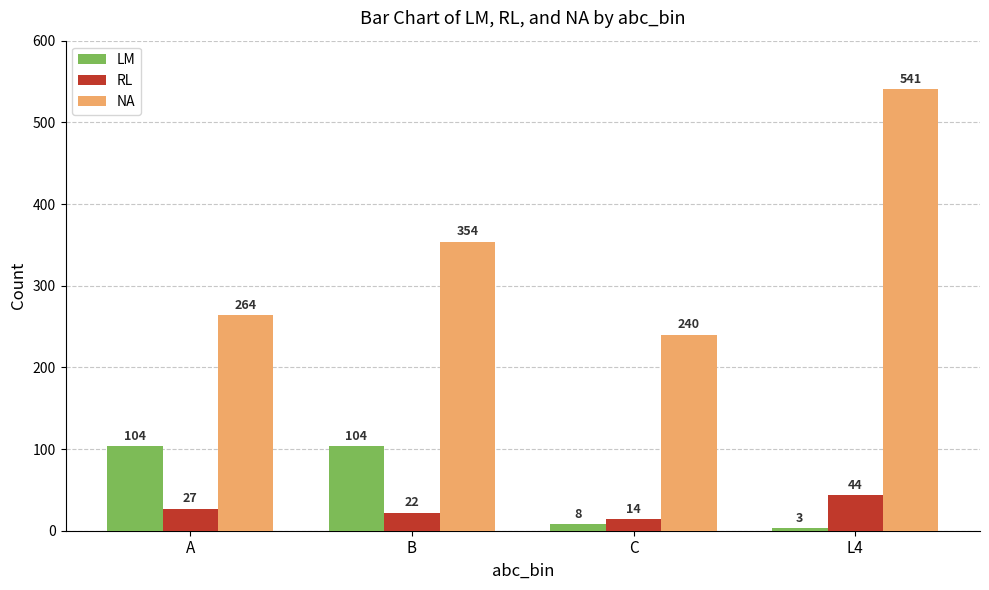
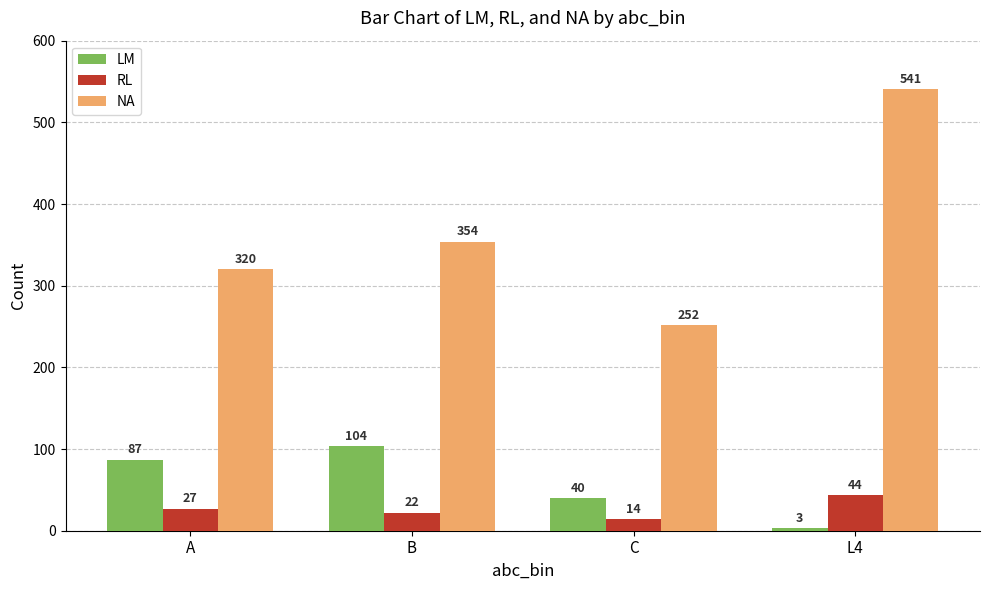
LM, A: 104 -> 87
NA, A: 264 -> 320
LM, C: 8 -> 40
NA, C: 240 -> 252
